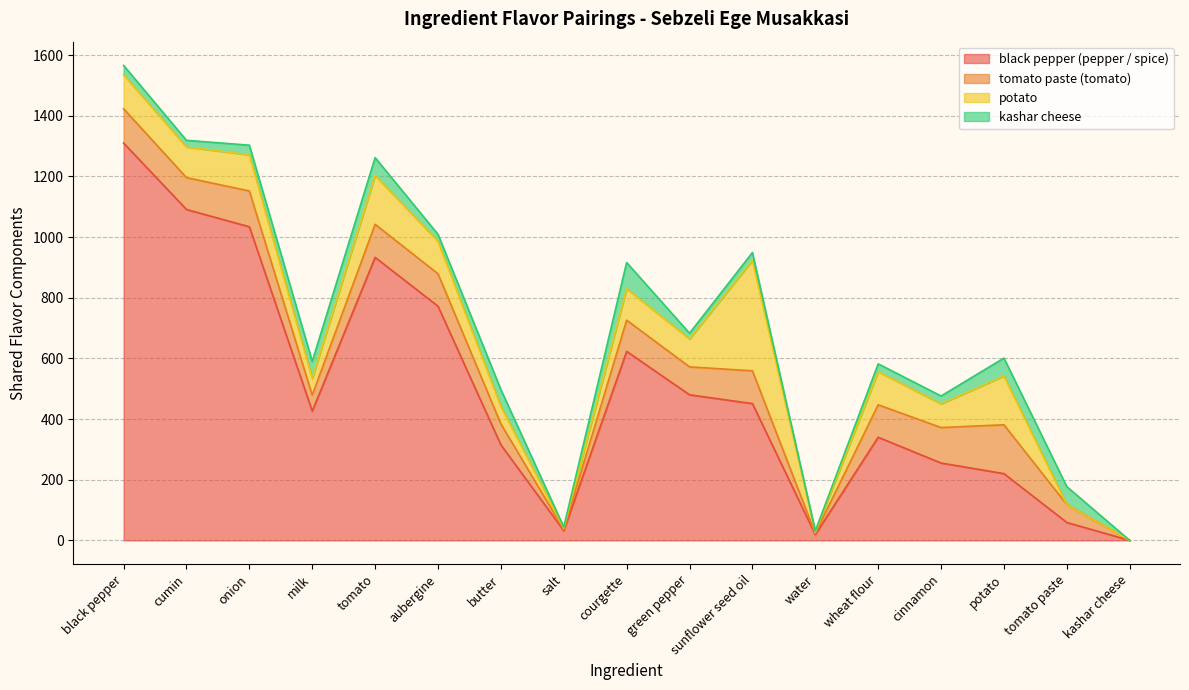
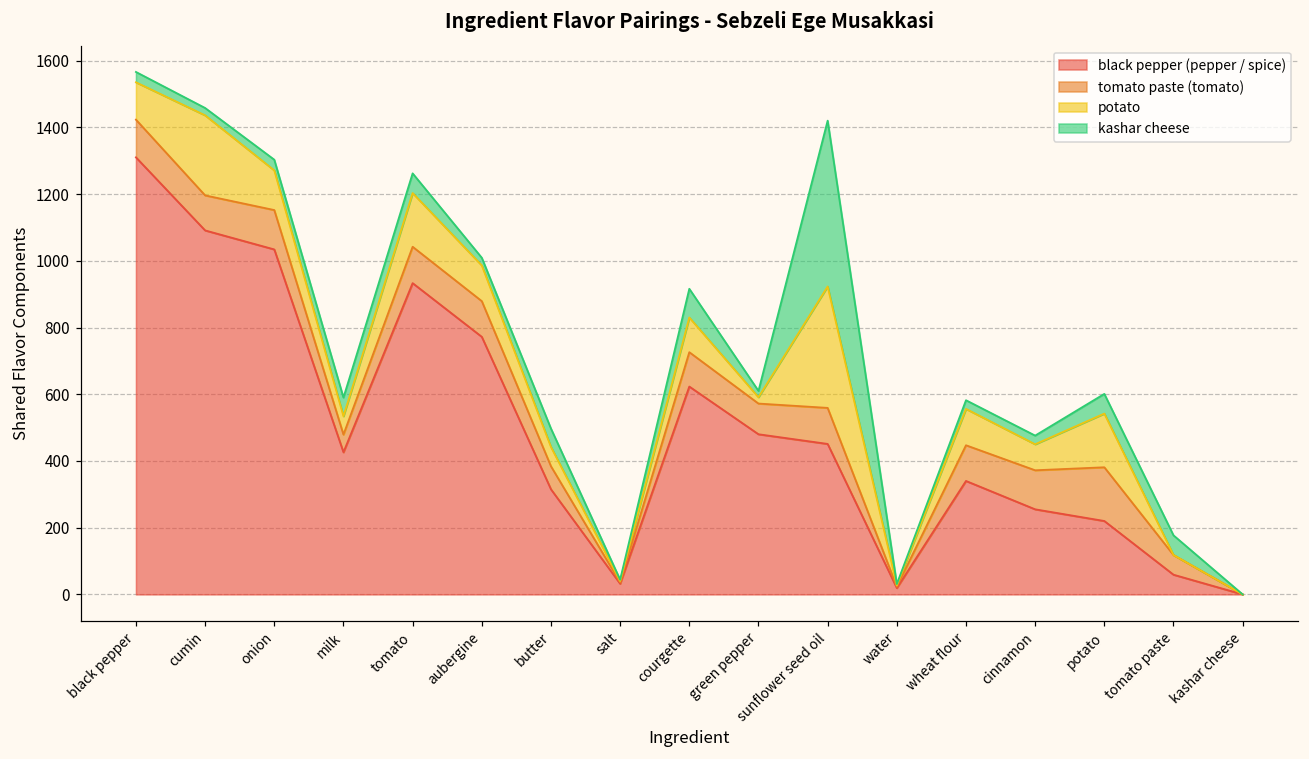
potato, cumin: 100 -> 240
potato, green pepper: 90 -> 20
kashar cheese, sunflower seed oil: 30 -> 500
